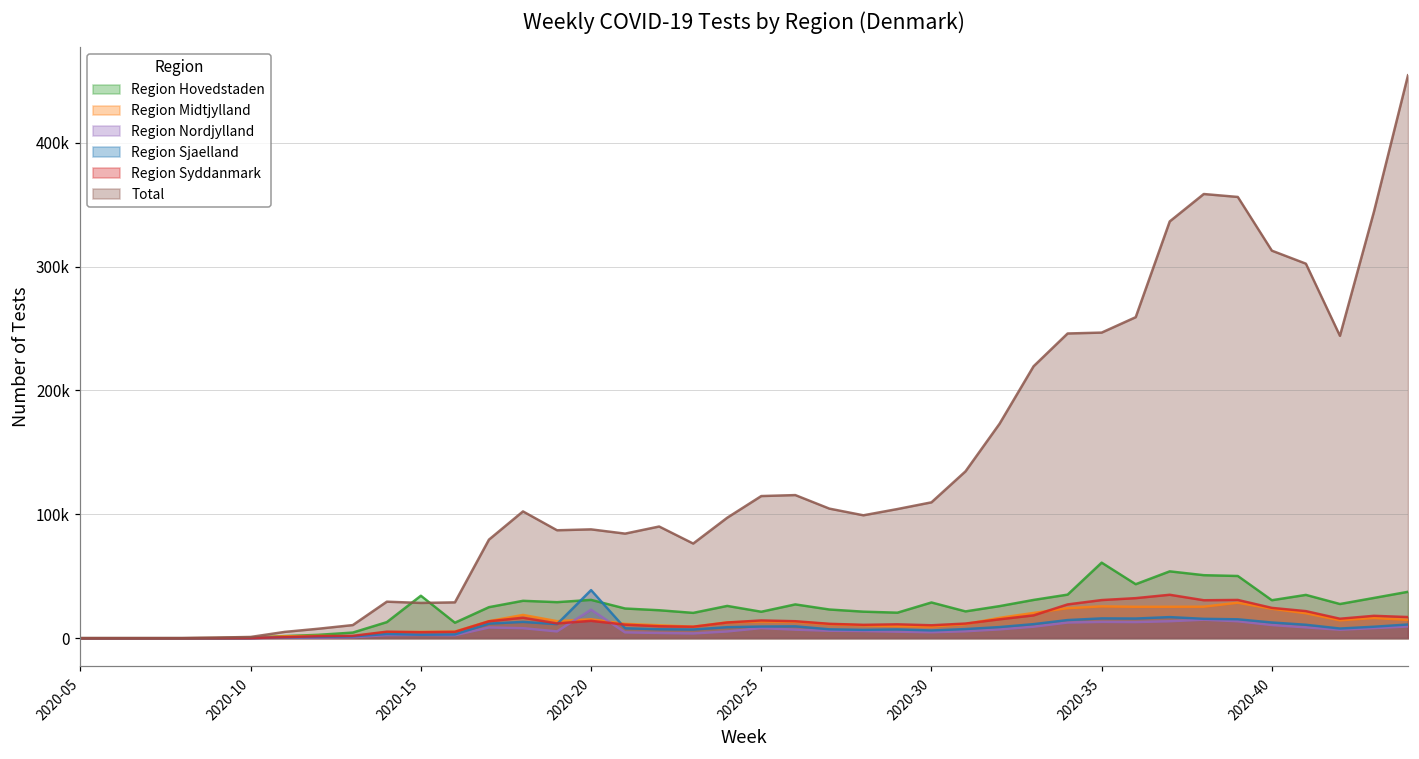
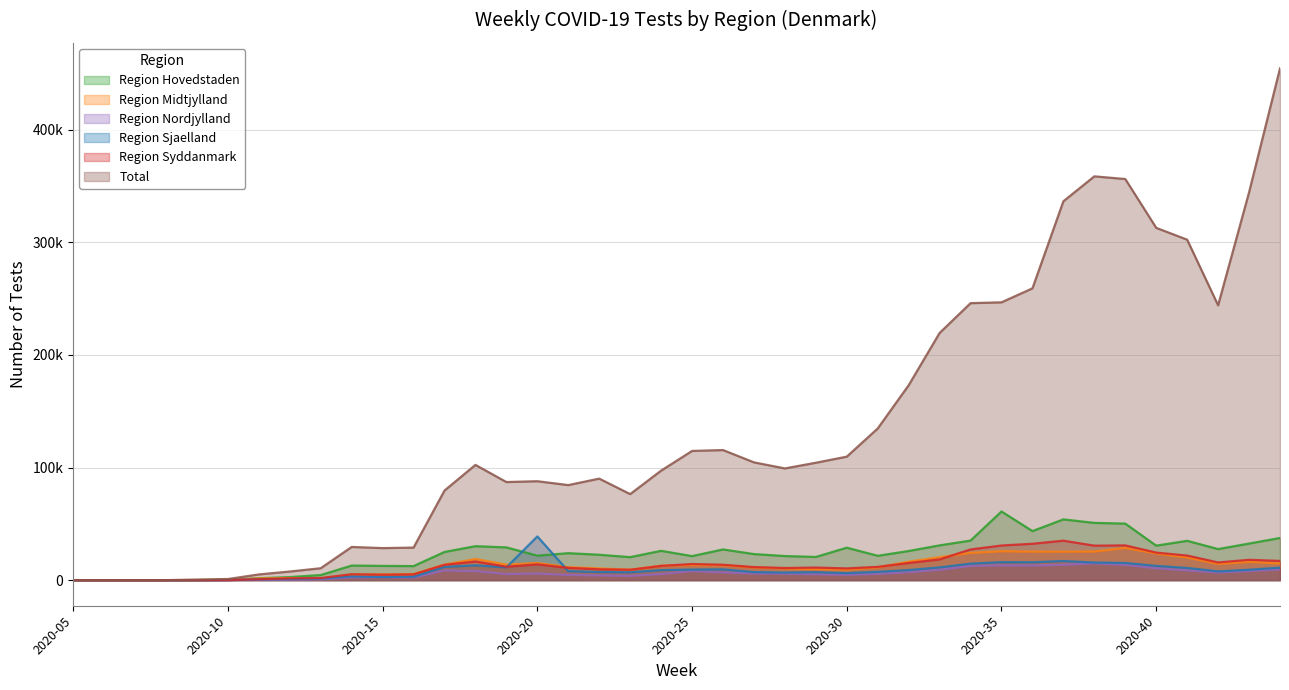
Region Hovedstaden, 2020-15: 34000 -> 13000
Region Hovedstaden, 2020-20: 31000 -> 22000
Region Nordjylland, 2020-20: 23000 -> 6000
